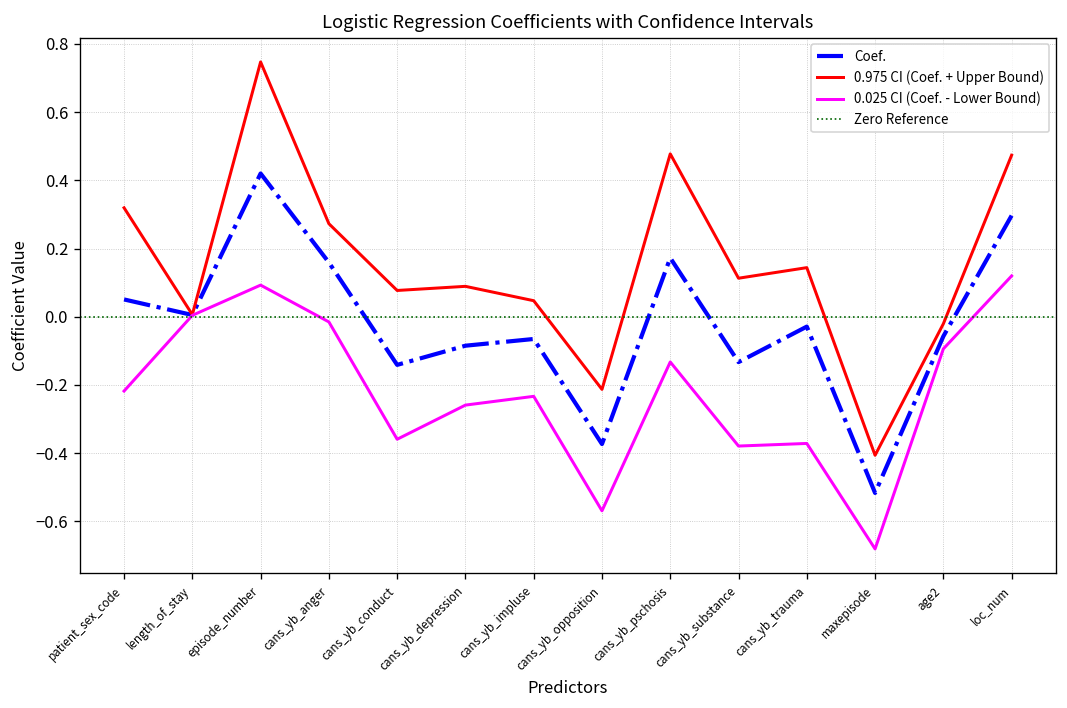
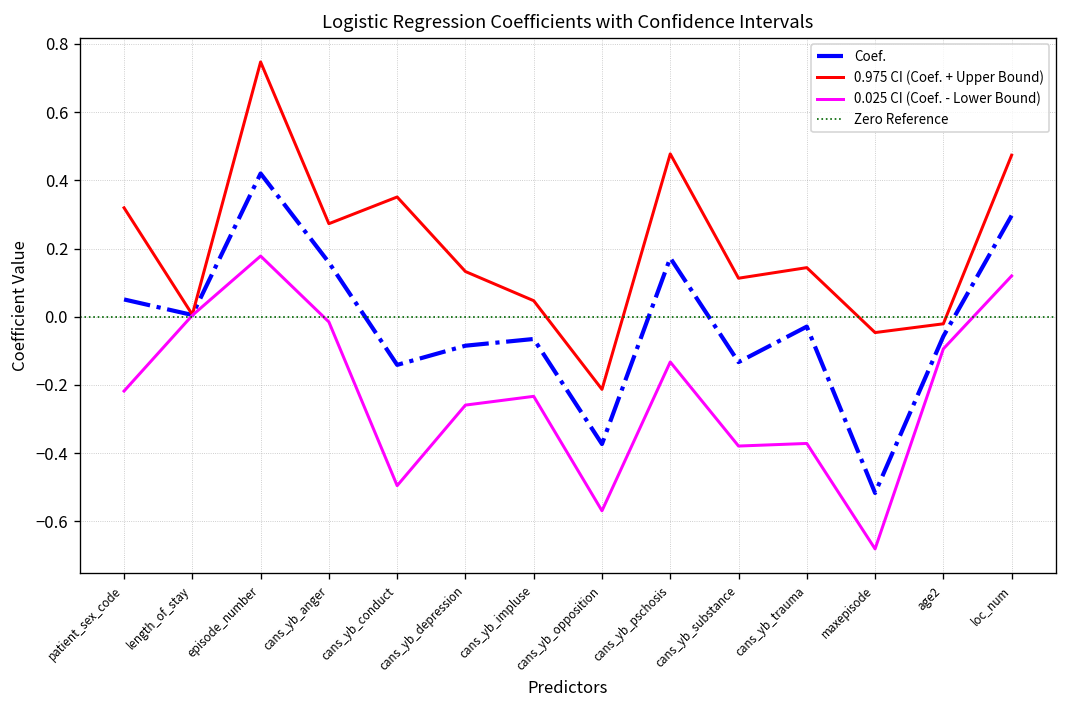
0.025 CI (Coef. - Lower Bound), episode_number: 0.09 -> 0.18
0.975 CI (Coef. + Upper Bound), cans_yb_conduct: 0.08 -> 0.35
0.025 CI (Coef. - Lower Bound), cans_yb_conduct: -0.36 -> -0.50
0.975 CI (Coef. + Upper Bound), cans_yb_depression: 0.09 -> 0.13
0.975 CI (Coef. + Upper Bound), maxepisode: -0.41 -> -0.05
